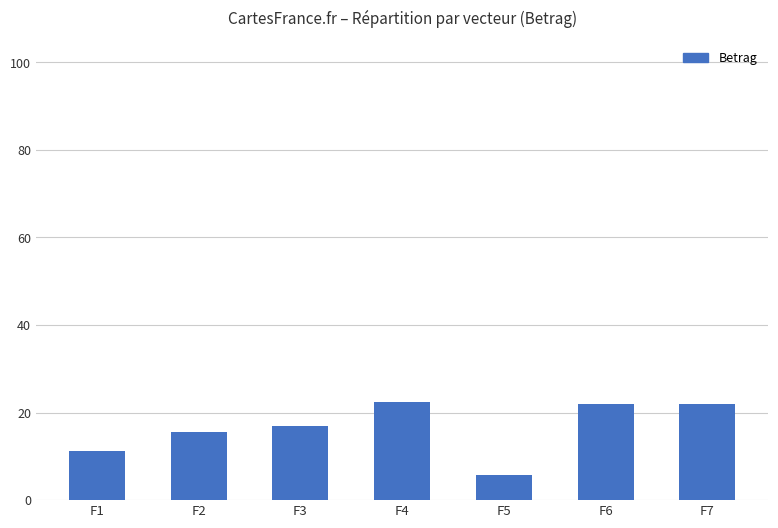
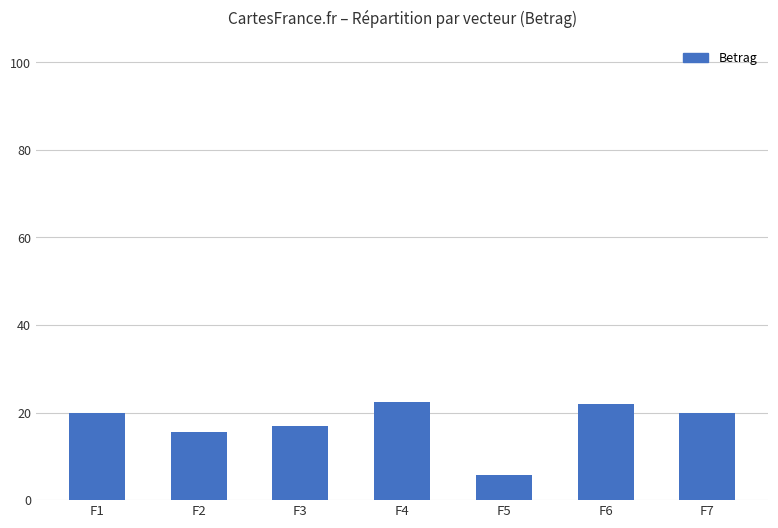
F1: 11 -> 20
F7: 22 -> 20
